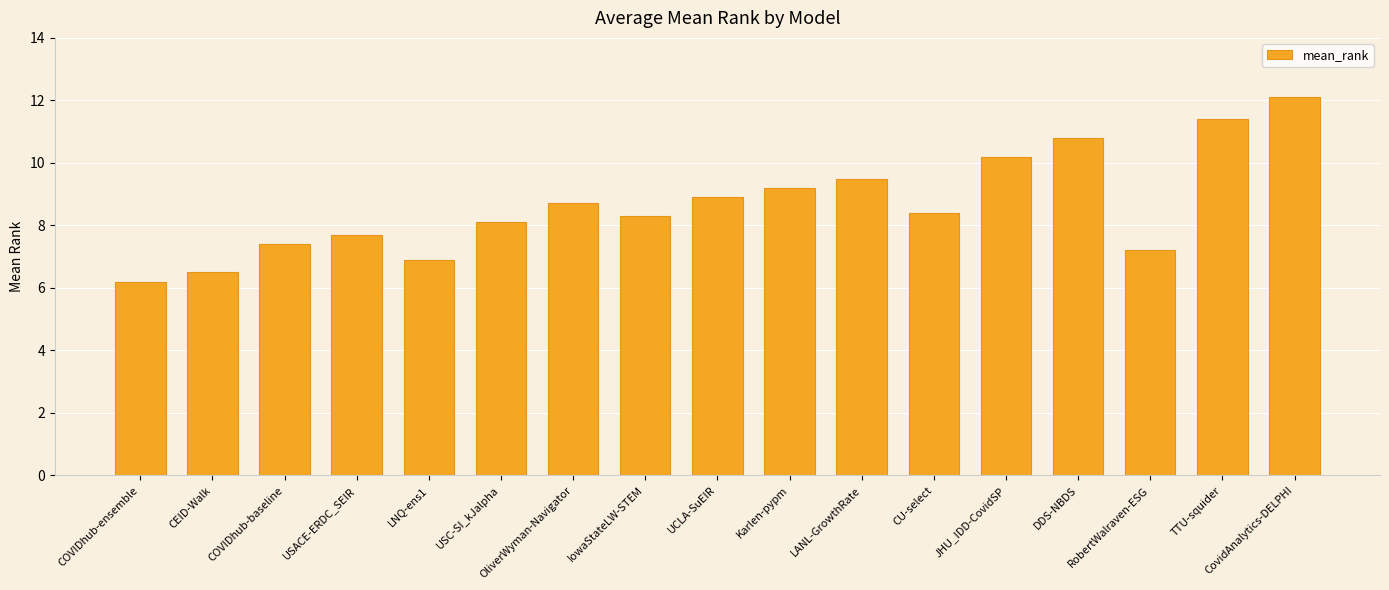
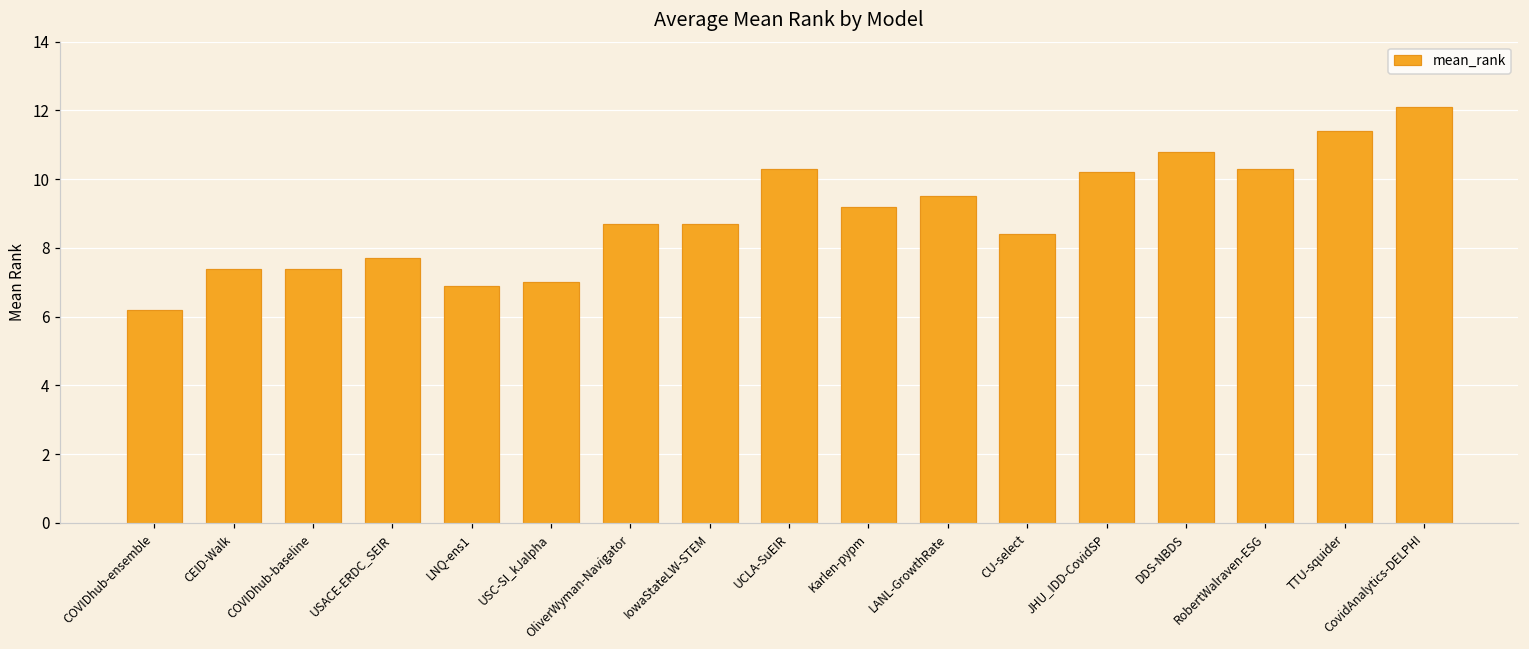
CEID-Walk: 6.5 -> 7.4
USC-SI_kJalpha: 8.1 -> 7.0
IowaStateLW-STEM: 8.3 -> 8.7
UCLA-SuEIR: 8.9 -> 10.3
RobertWalraven-ESG: 7.2 -> 10.3
